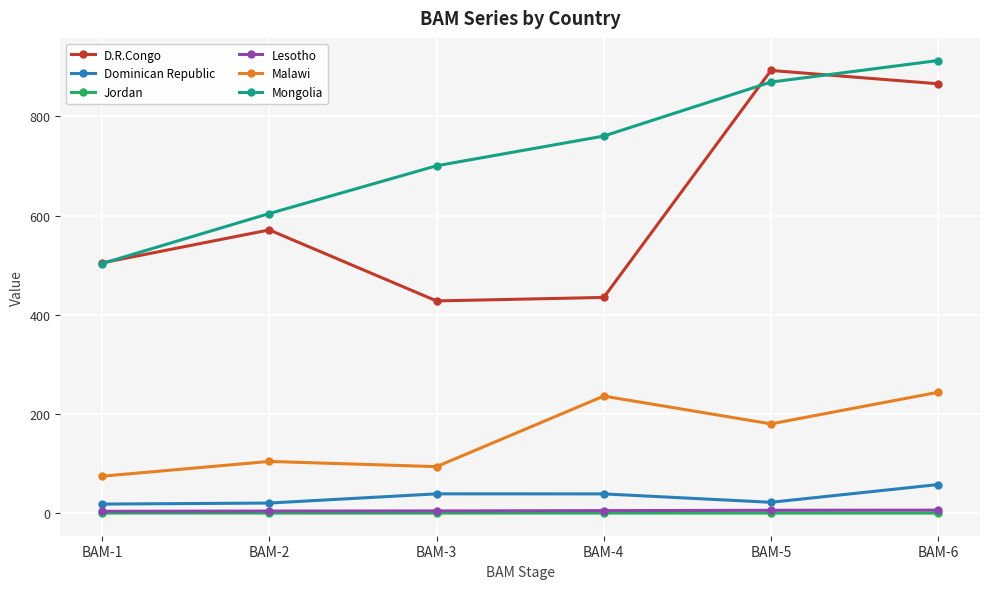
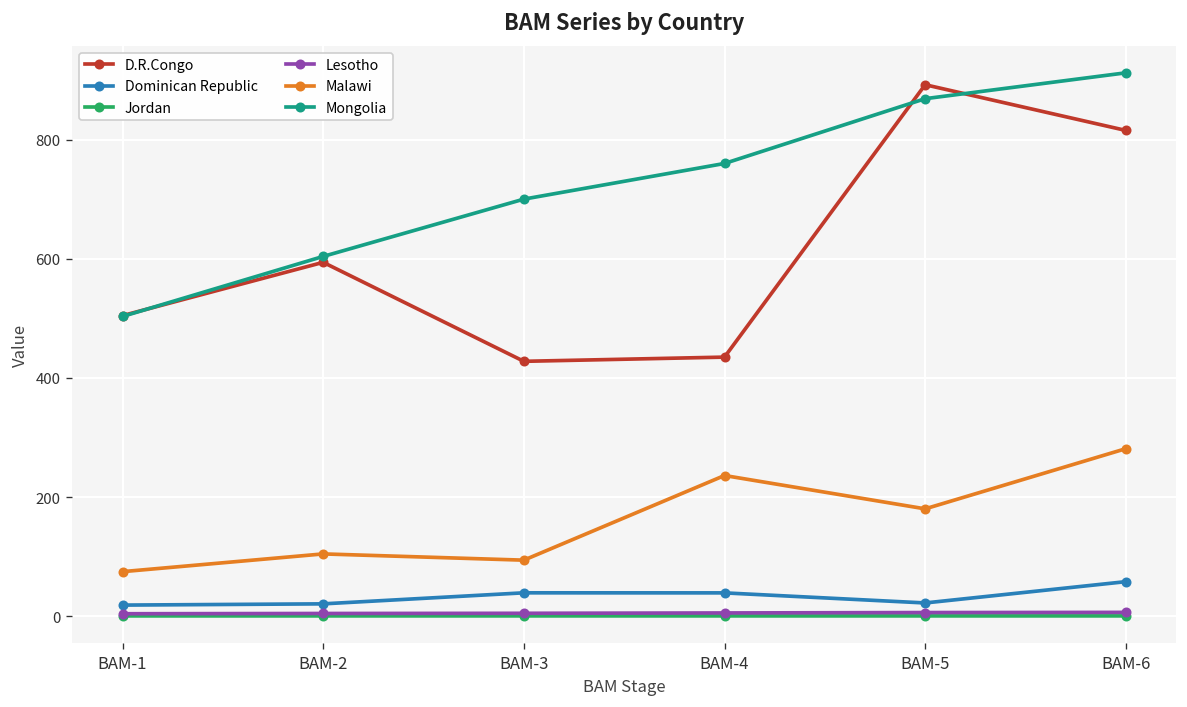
D.R.Congo, BAM-2: 570 -> 590
D.R.Congo, BAM-6: 870 -> 820
Malawi, BAM-6: 240 -> 280
